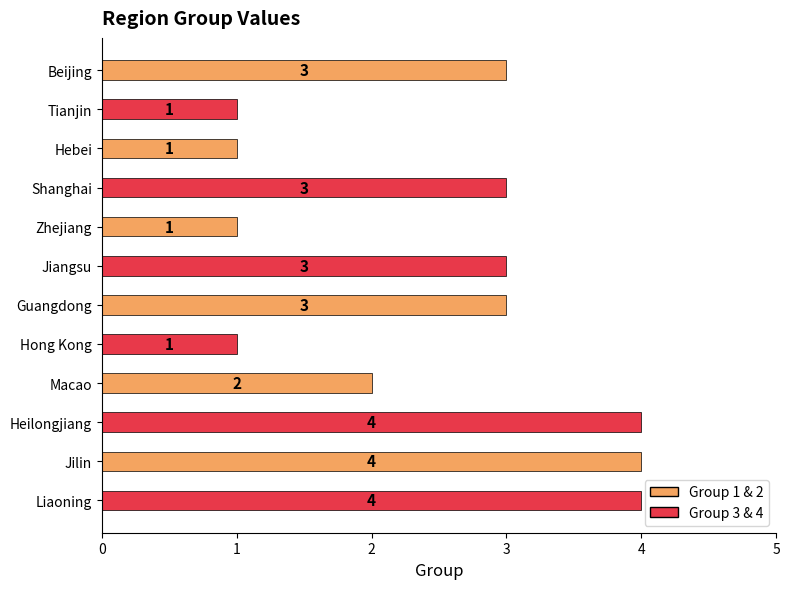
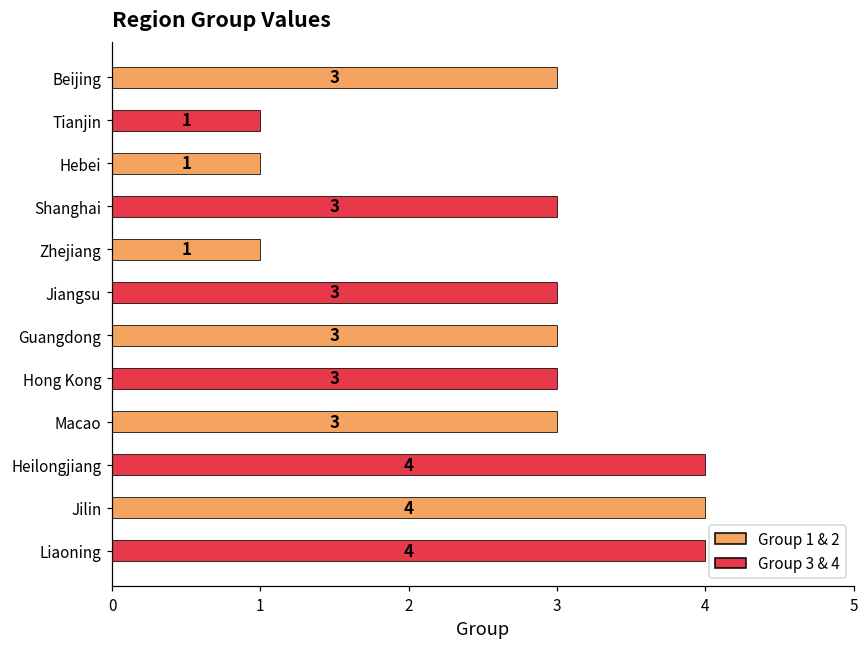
Hong Kong: 1 -> 3
Macao: 2 -> 3
